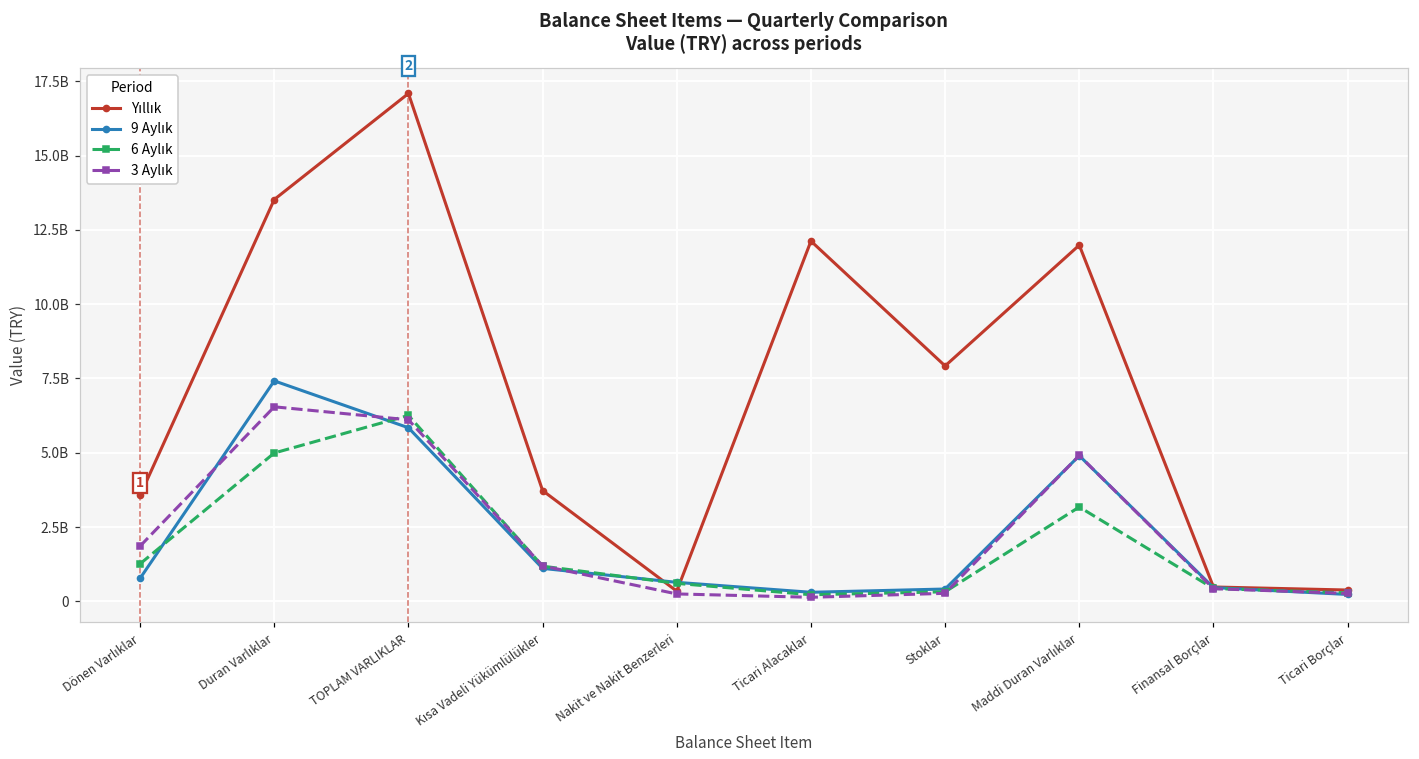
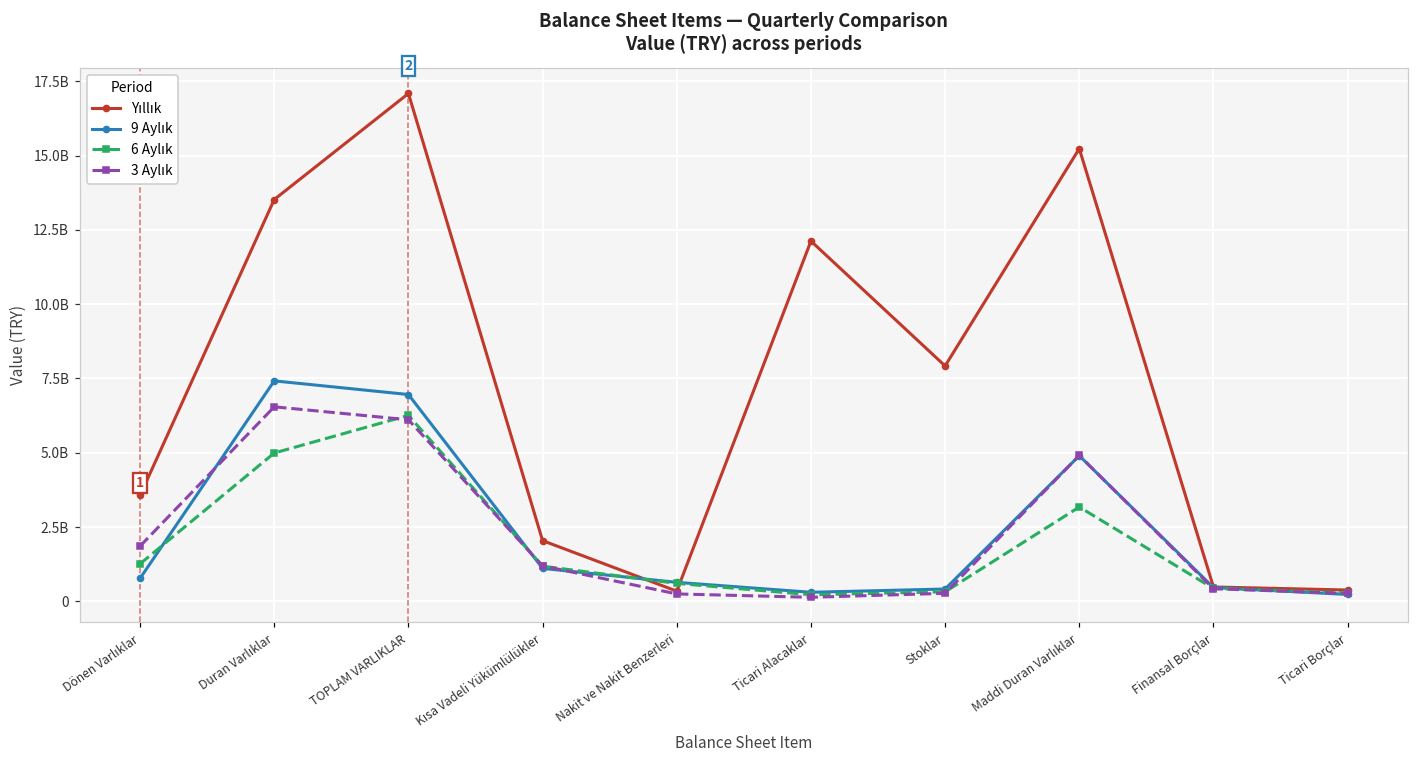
9 Aylık, TOPLAM VARLIKLAR: 5800000000 -> 7000000000
Yıllık, Kısa Vadeli Yükümlülükler: 3700000000 -> 2000000000
Yıllık, Maddi Duran Varlıklar: 12000000000 -> 15200000000
